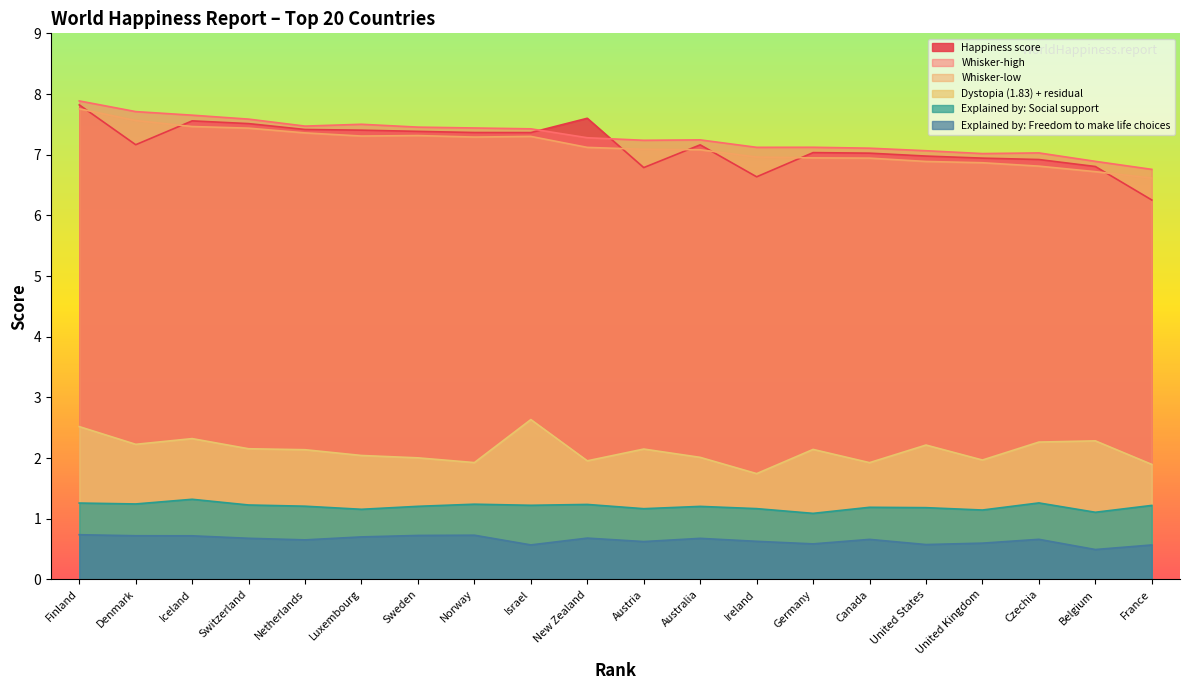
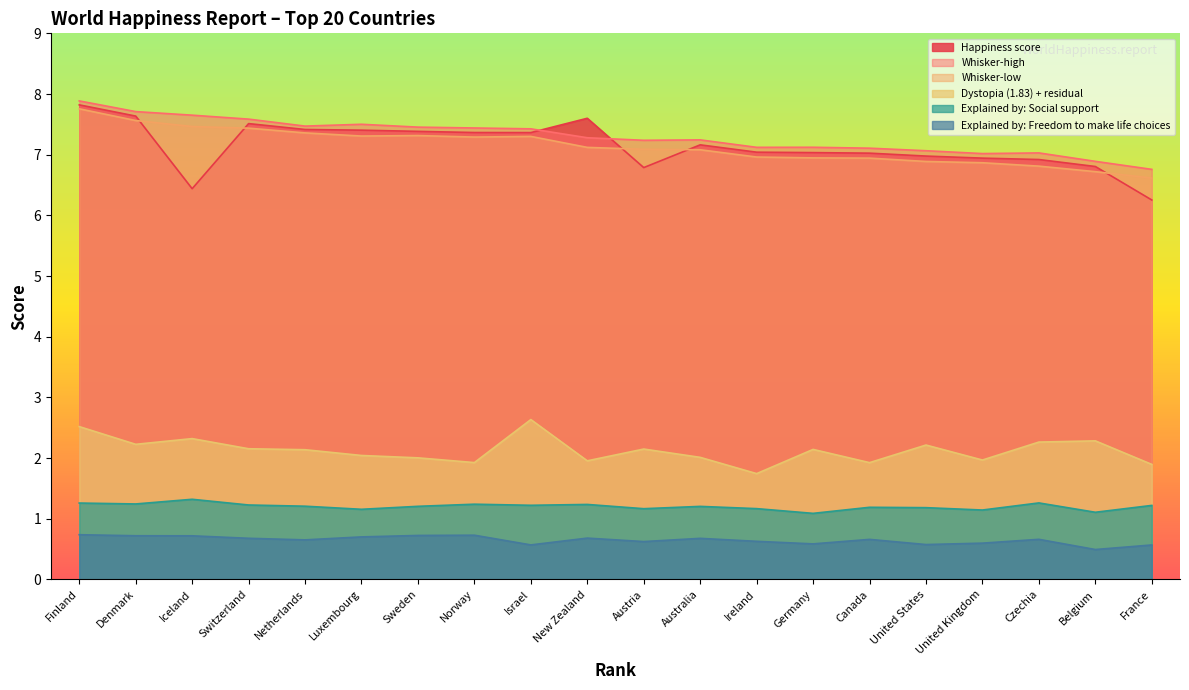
Happiness score, Denmark: 7.2 -> 7.6
Happiness score, Iceland: 7.6 -> 6.4
Happiness score, Ireland: 6.6 -> 7.0
